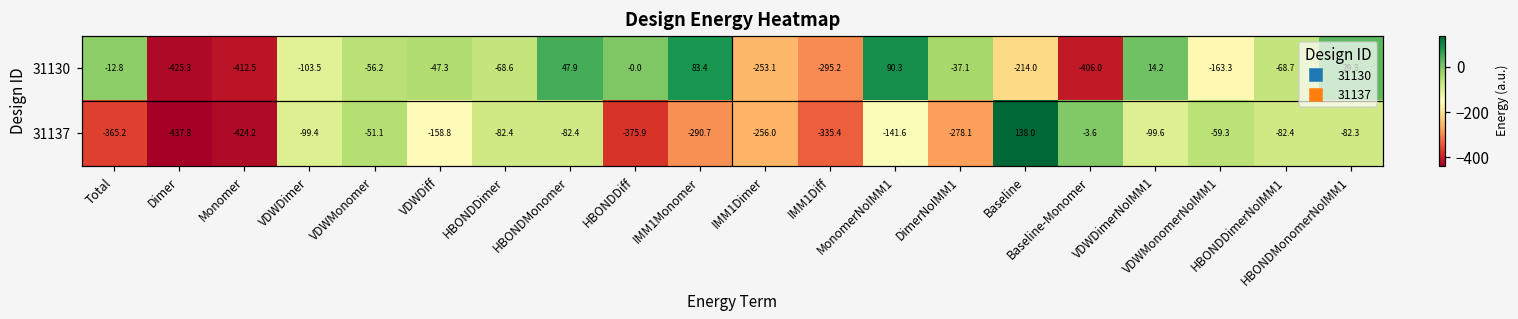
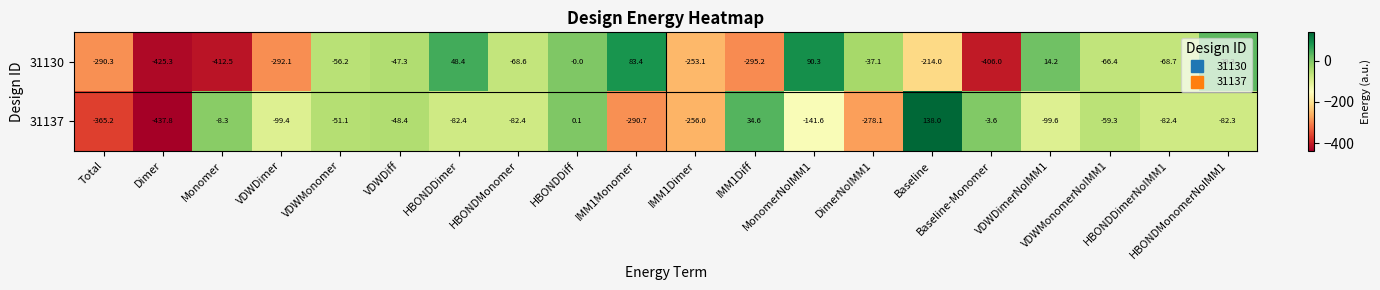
31130, Total: -12.8 -> -290.3
31130, VDWDimer: -103.5 -> -292.1
31130, HBONDDimer: -68.6 -> 48.4
31130, HBONDMonomer: 47.9 -> -68.6
31130, VDWMonomerNoIMM1: -163.3 -> -66.4
31137, Monomer: -424.2 -> -8.3
31137, VDWDiff: -158.8 -> -48.4
31137, HBONDDiff: -375.9 -> 0.1
31137, IMM1Diff: -335.4 -> 34.6
